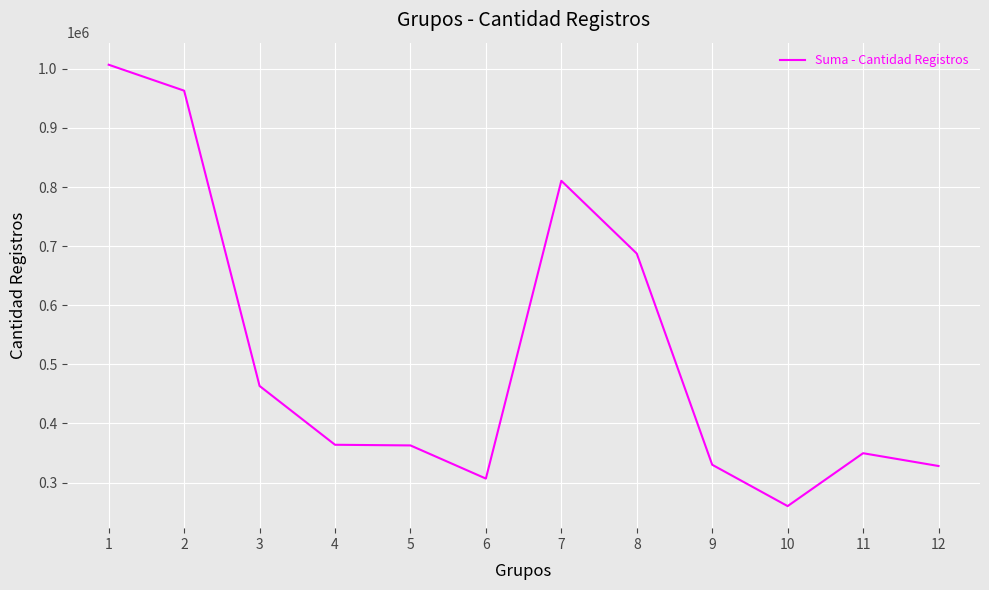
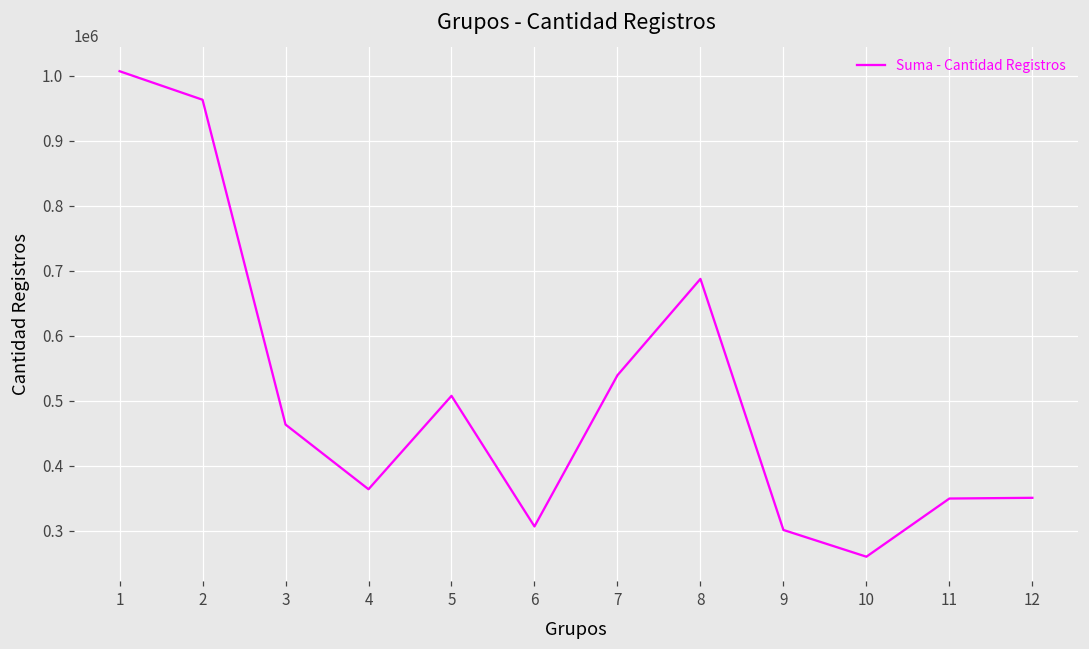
5: 360000 -> 510000
7: 810000 -> 540000
9: 330000 -> 300000
12: 330000 -> 350000
